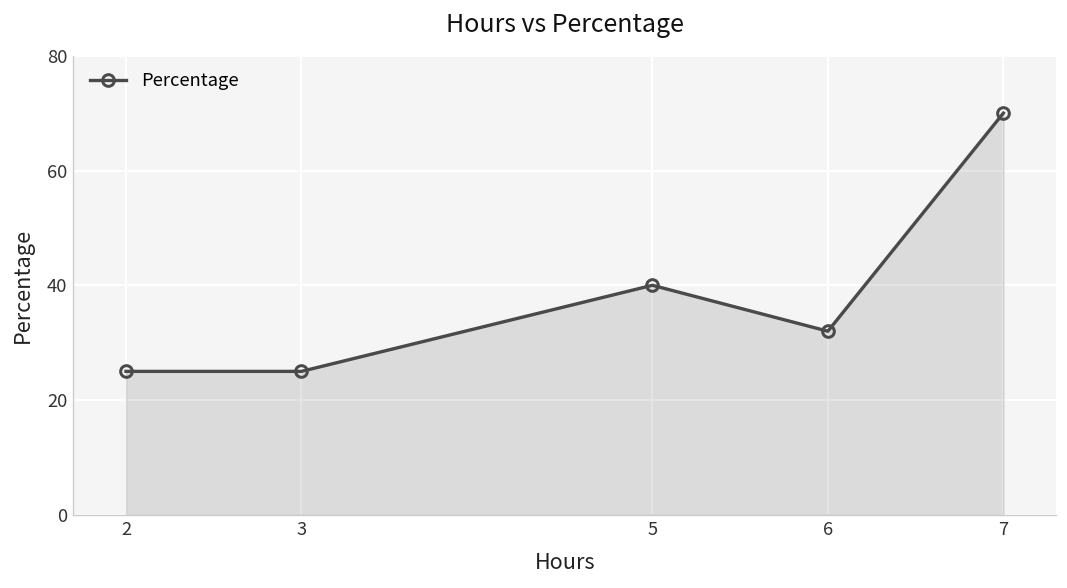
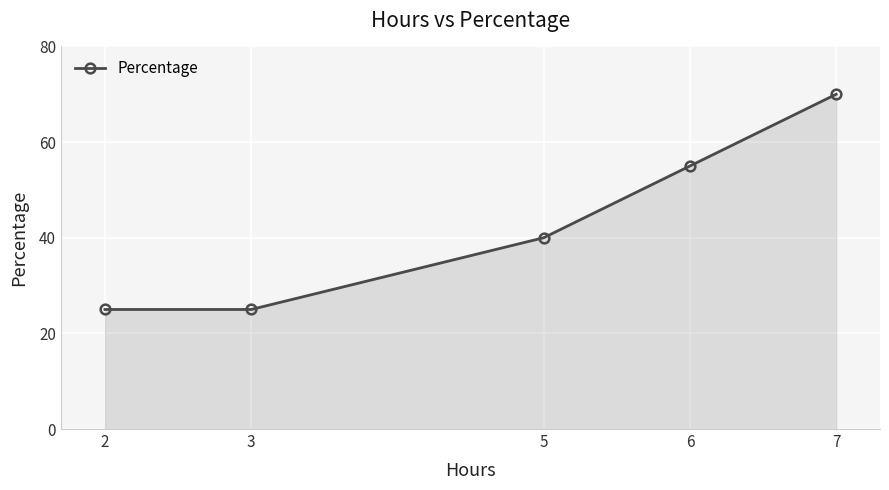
6: 32 -> 55
